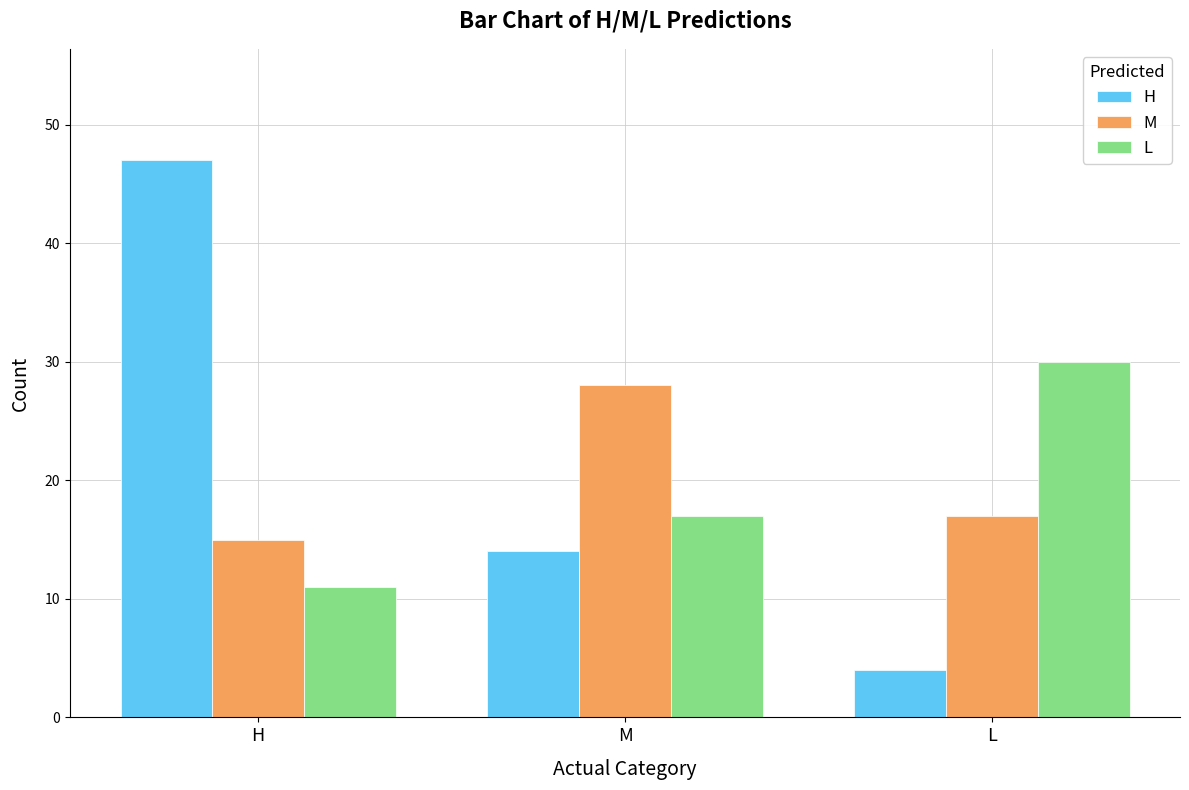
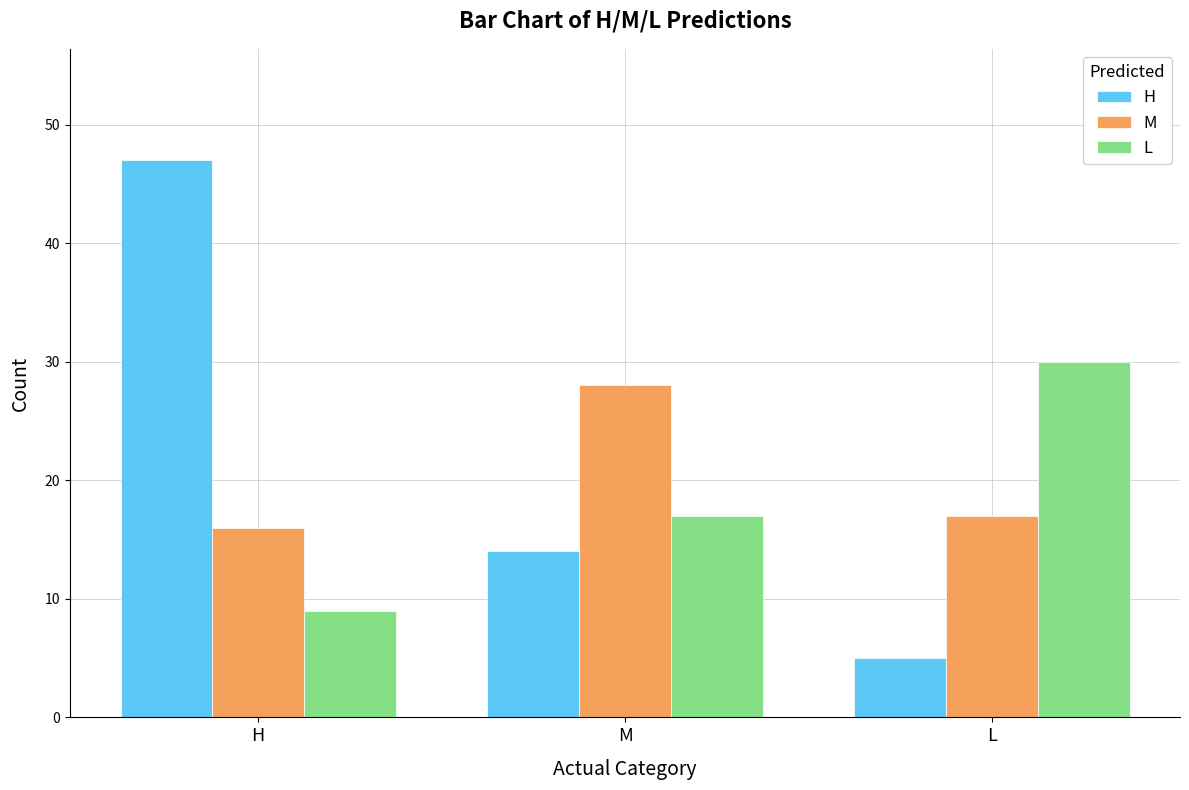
M, H: 15 -> 16
L, H: 11 -> 9
H, L: 4 -> 5
